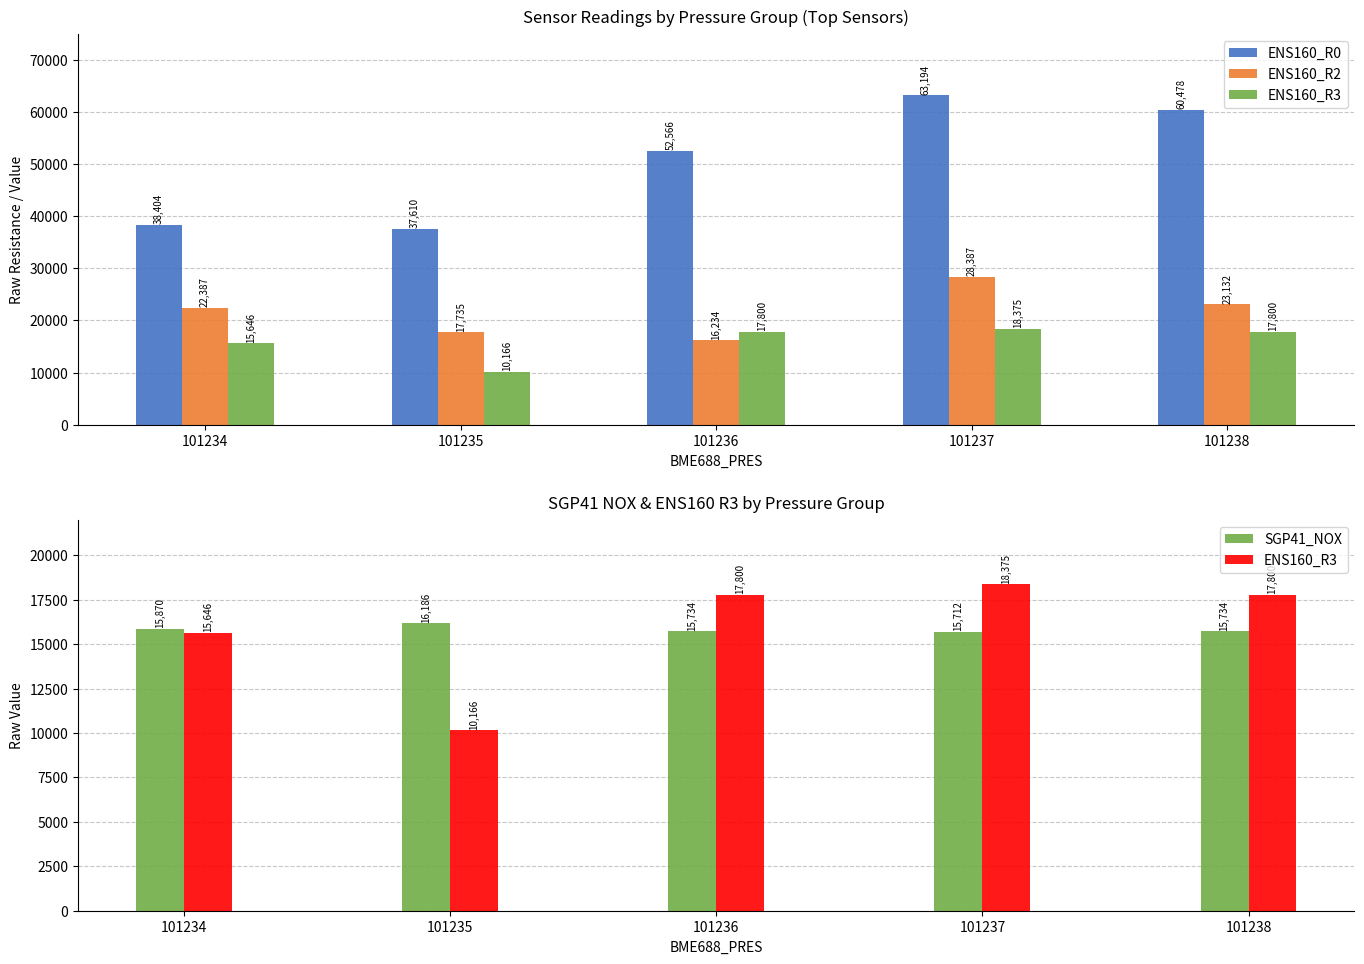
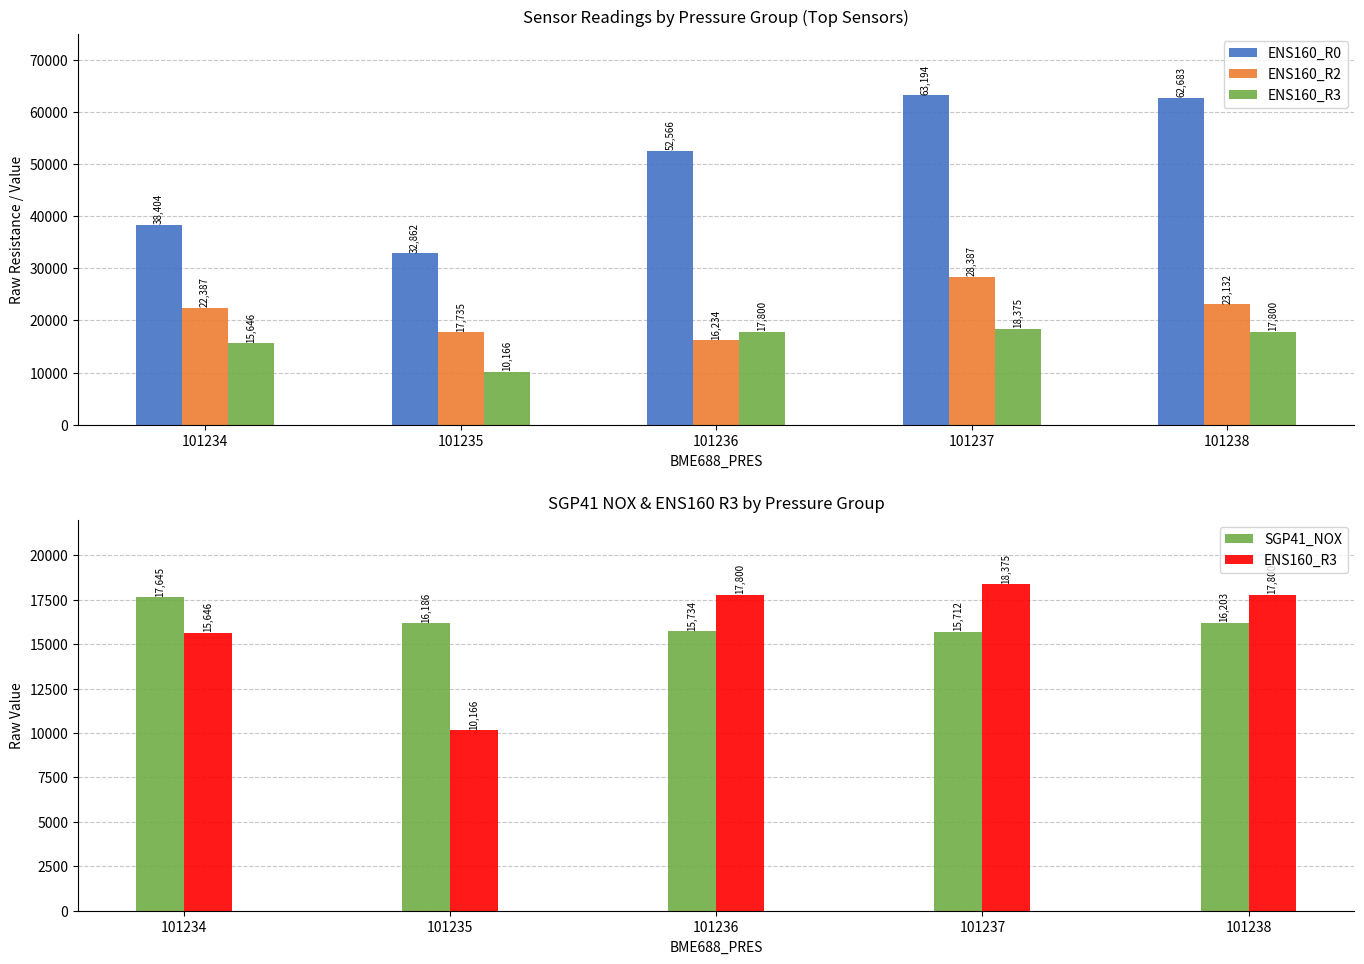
Sensor Readings by Pressure Group (Top Sensors), ENS160_R0, 101235: 37,610 -> 32,862
Sensor Readings by Pressure Group (Top Sensors), ENS160_R0, 101238: 60,478 -> 62,683
SGP41 NOX & ENS160 R3 by Pressure Group, SGP41_NOX, 101234: 15,870 -> 17,645
SGP41 NOX & ENS160 R3 by Pressure Group, SGP41_NOX, 101238: 15,734 -> 16,203
